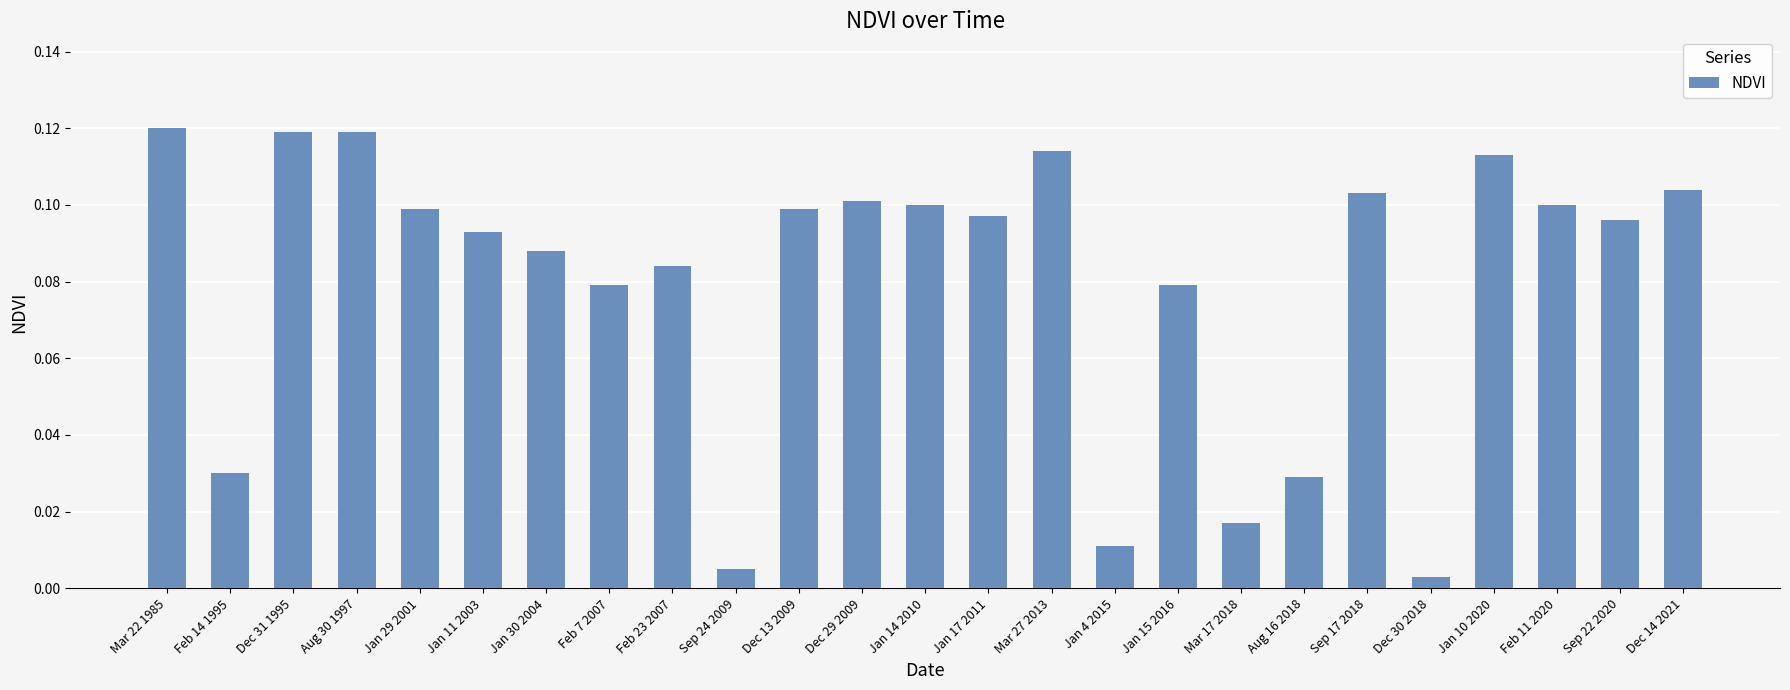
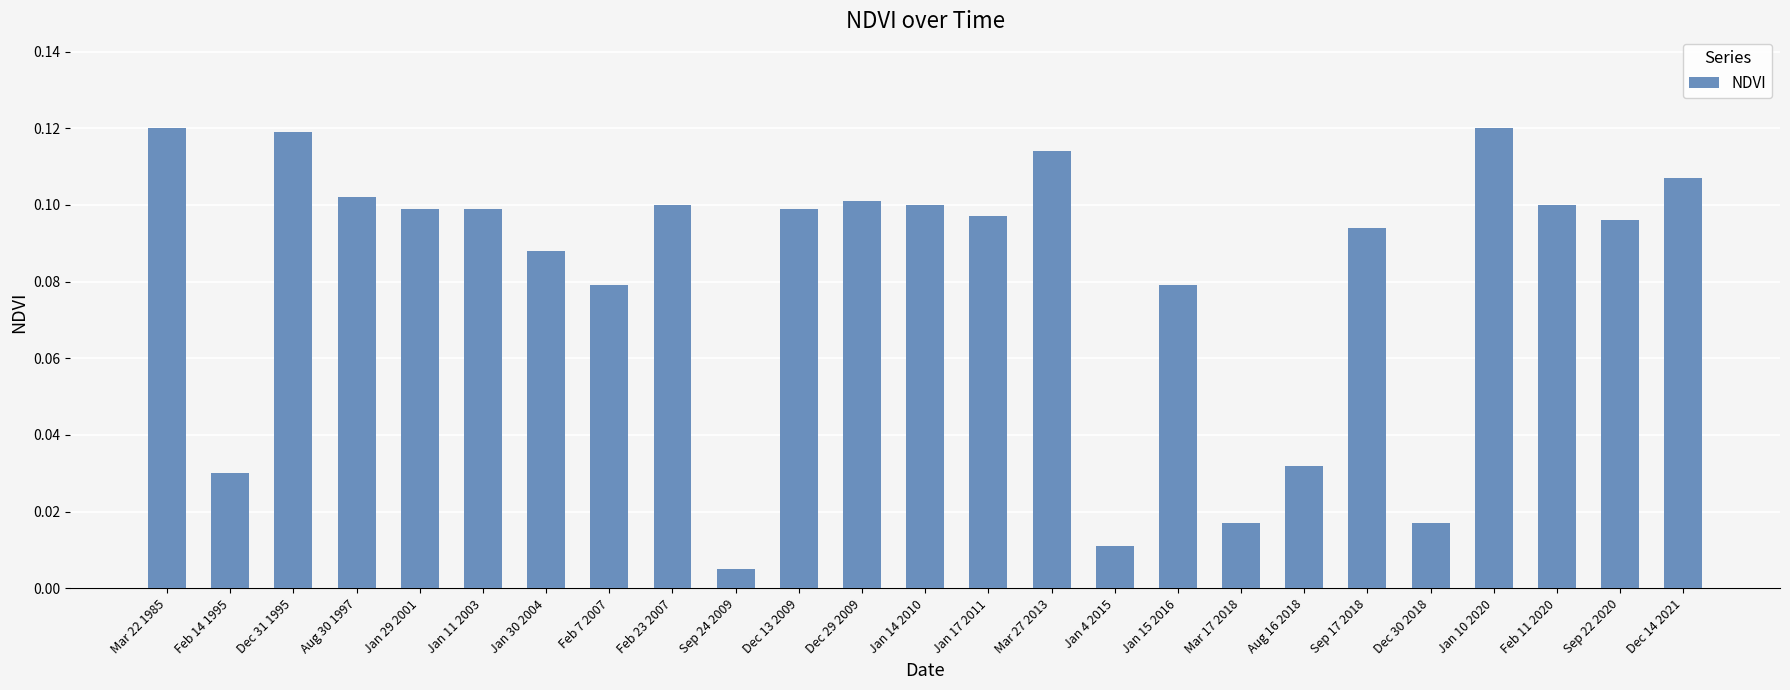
Aug 30 1997: 0.119 -> 0.102
Jan 11 2003: 0.093 -> 0.099
Feb 23 2007: 0.084 -> 0.100
Aug 16 2018: 0.029 -> 0.032
Sep 17 2018: 0.103 -> 0.094
Dec 30 2018: 0.003 -> 0.017
Jan 10 2020: 0.113 -> 0.120
Dec 14 2021: 0.104 -> 0.107
